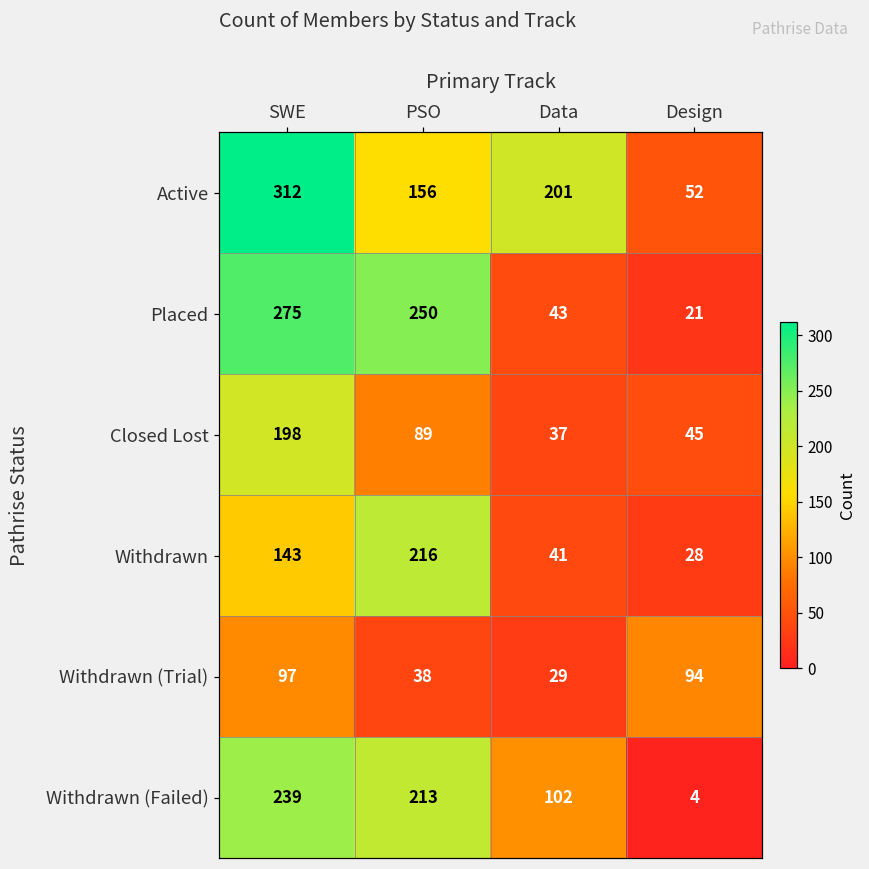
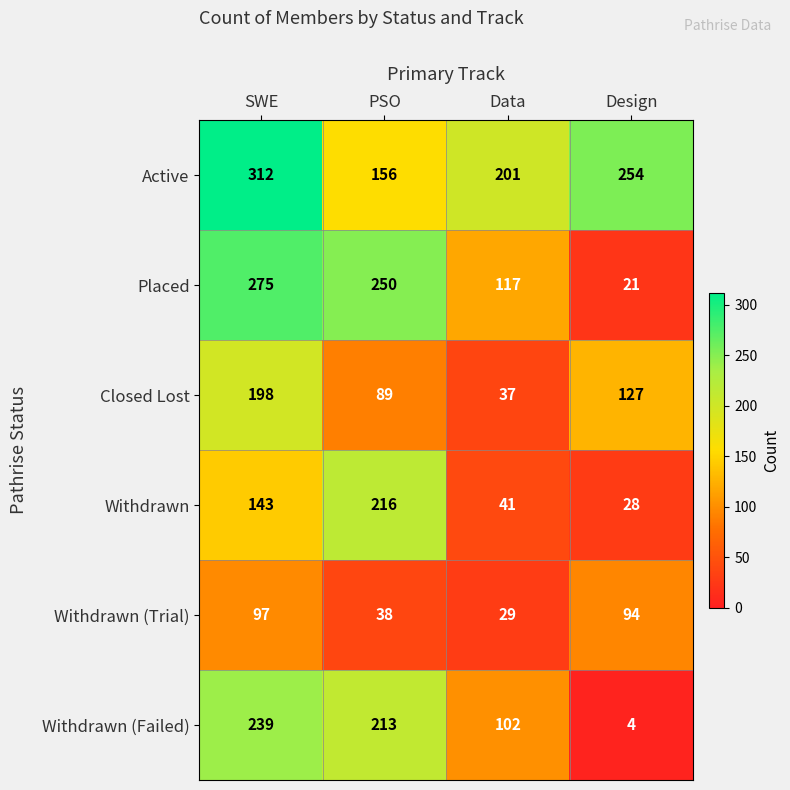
Active, Design: 52 -> 254
Placed, Data: 43 -> 117
Closed Lost, Design: 45 -> 127
